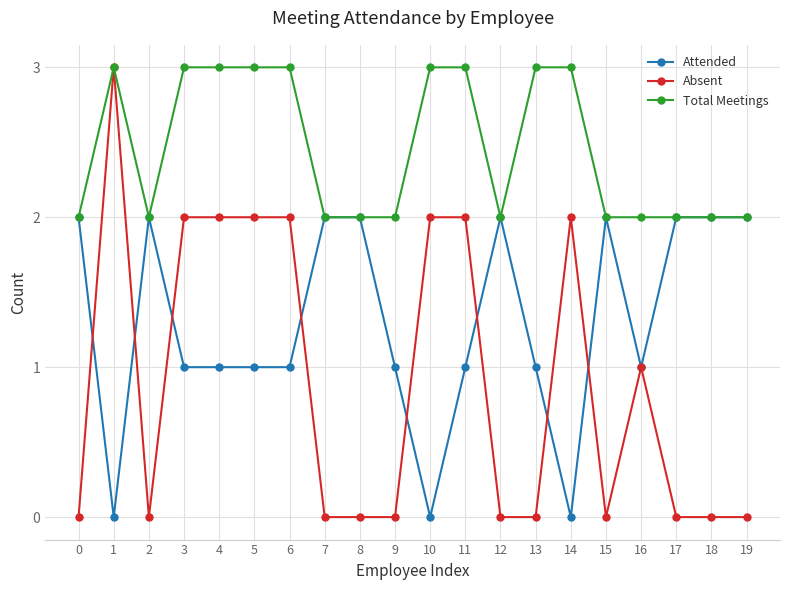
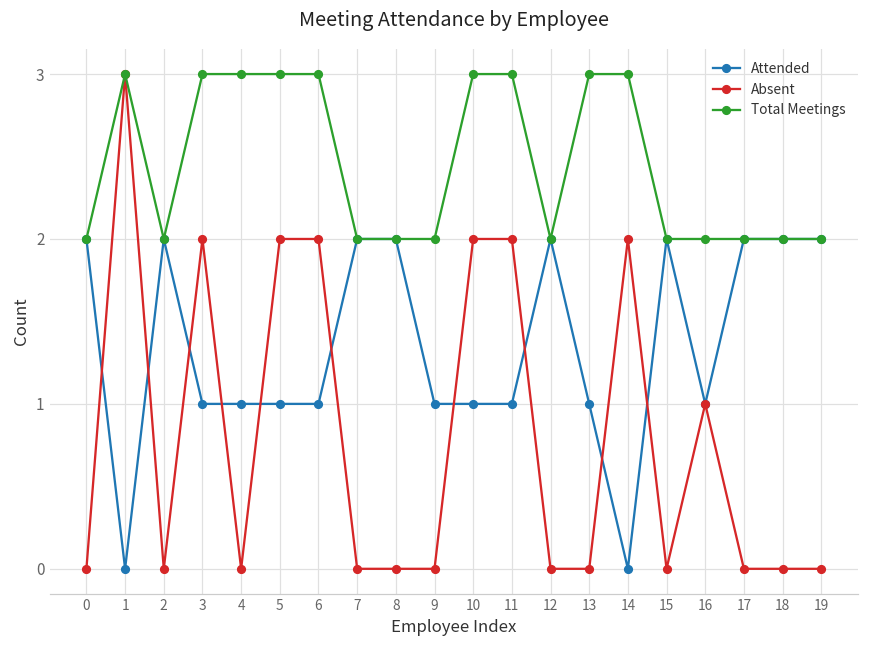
Absent, 4: 2 -> 0
Attended, 10: 0 -> 1
